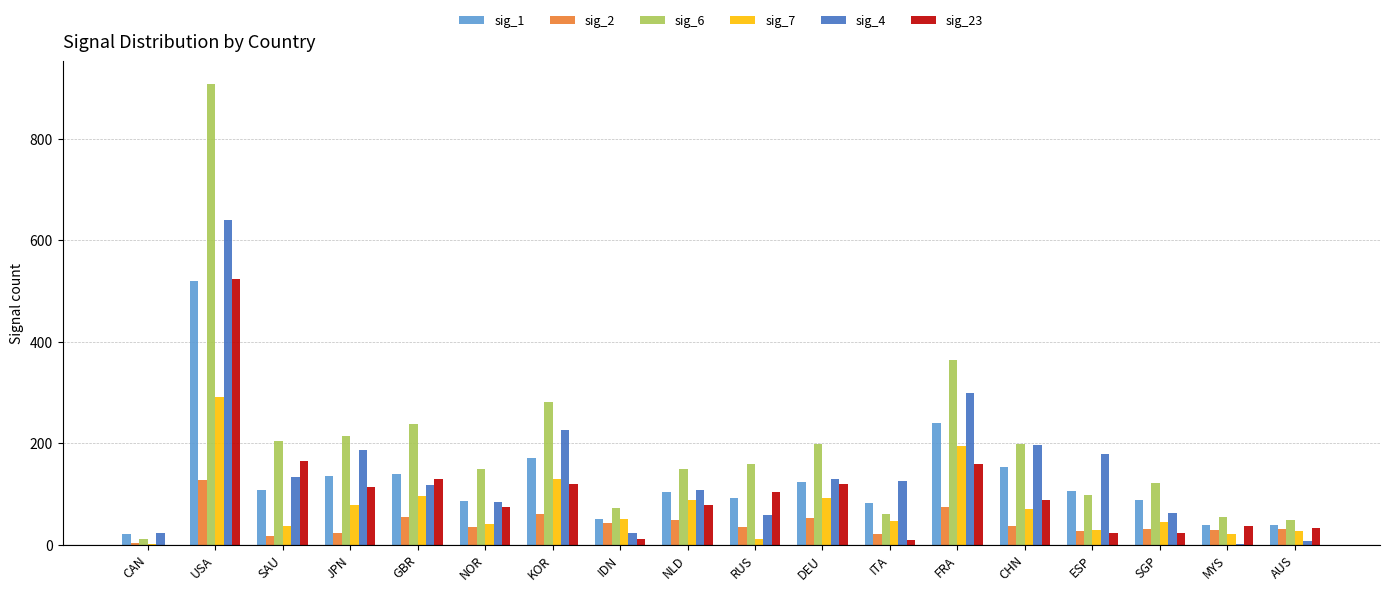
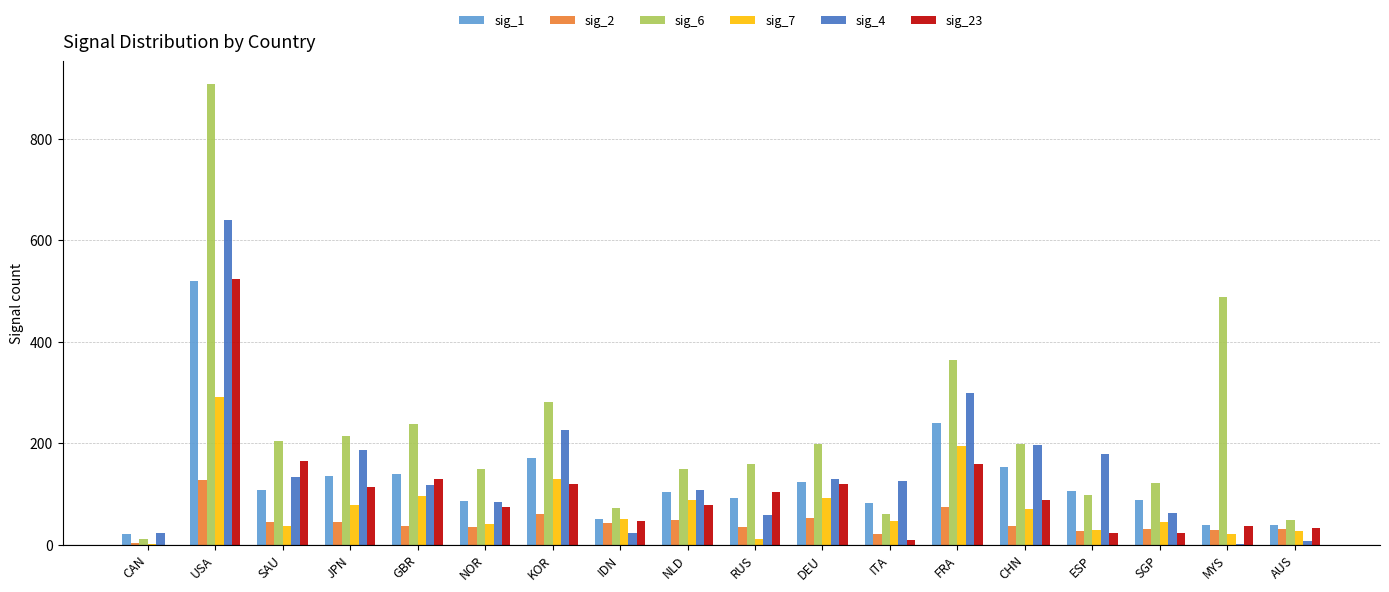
sig_2, SAU: 20 -> 50
sig_2, JPN: 20 -> 40
sig_2, GBR: 60 -> 40
sig_23, IDN: 10 -> 50
sig_6, MYS: 60 -> 490
